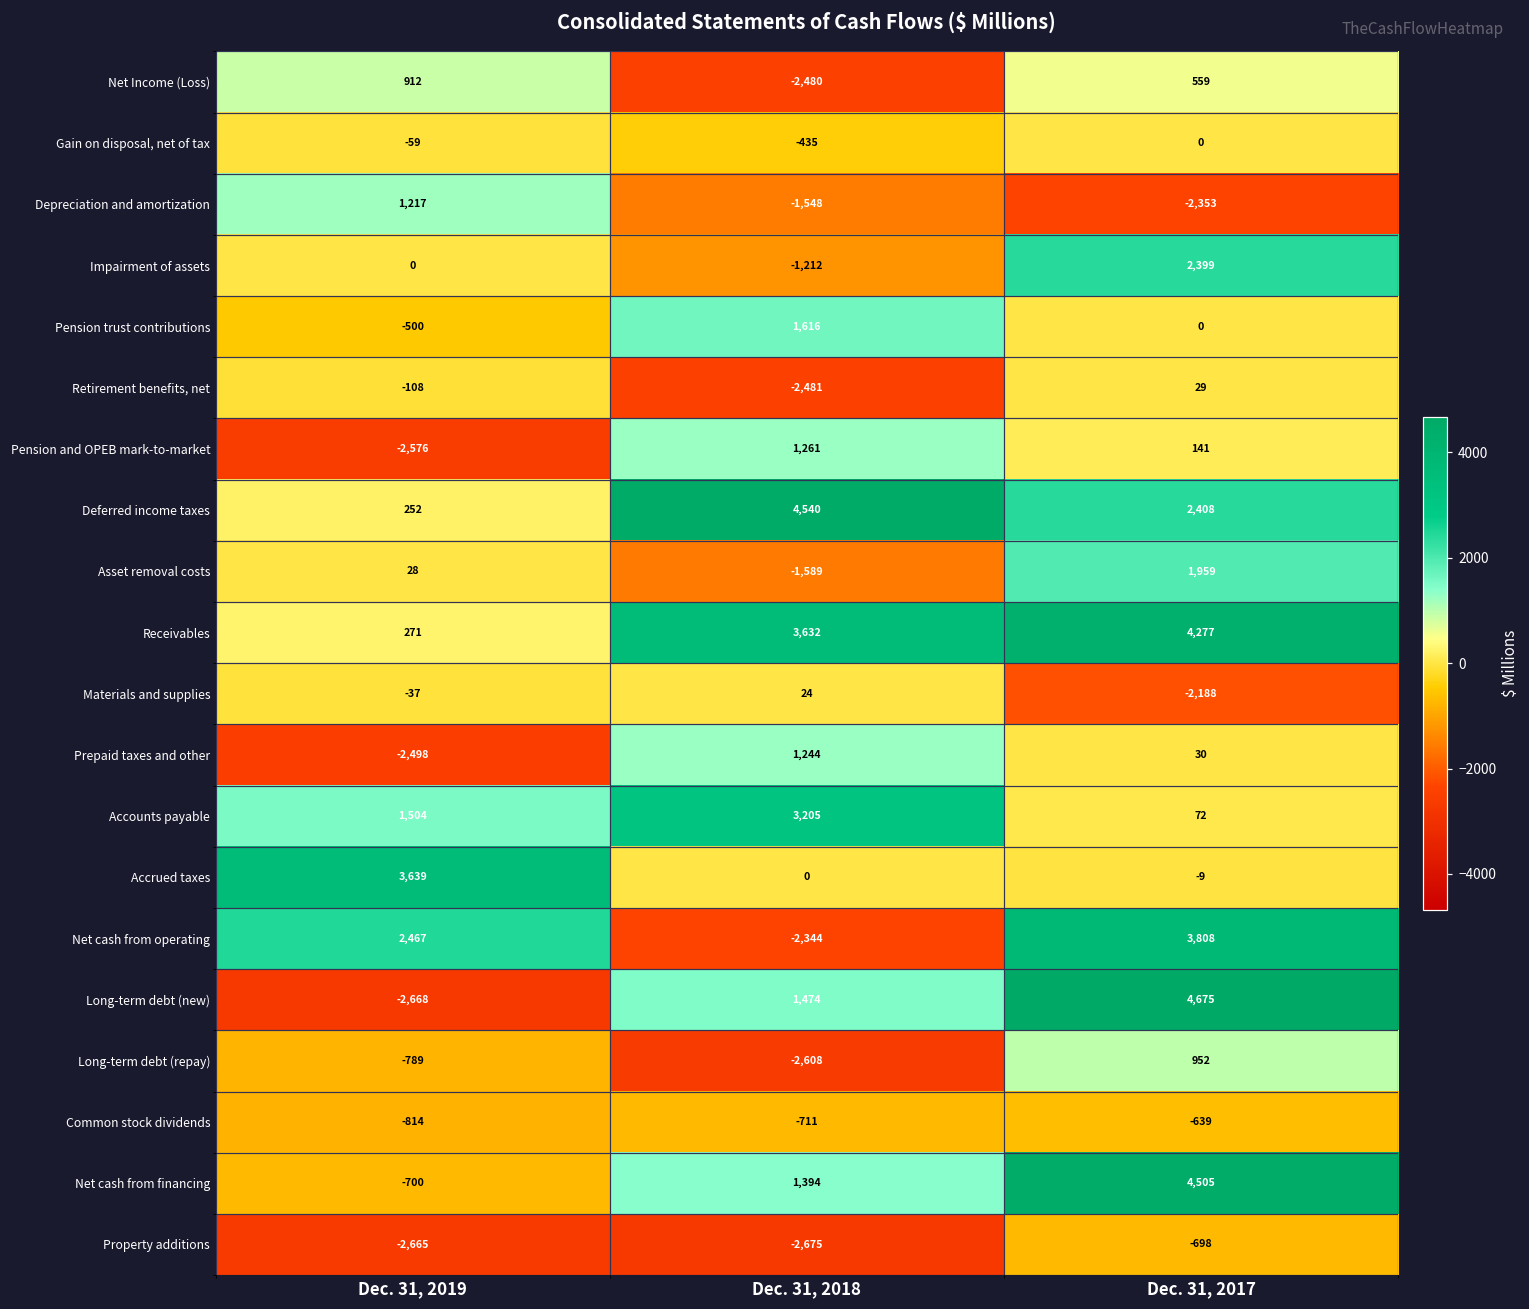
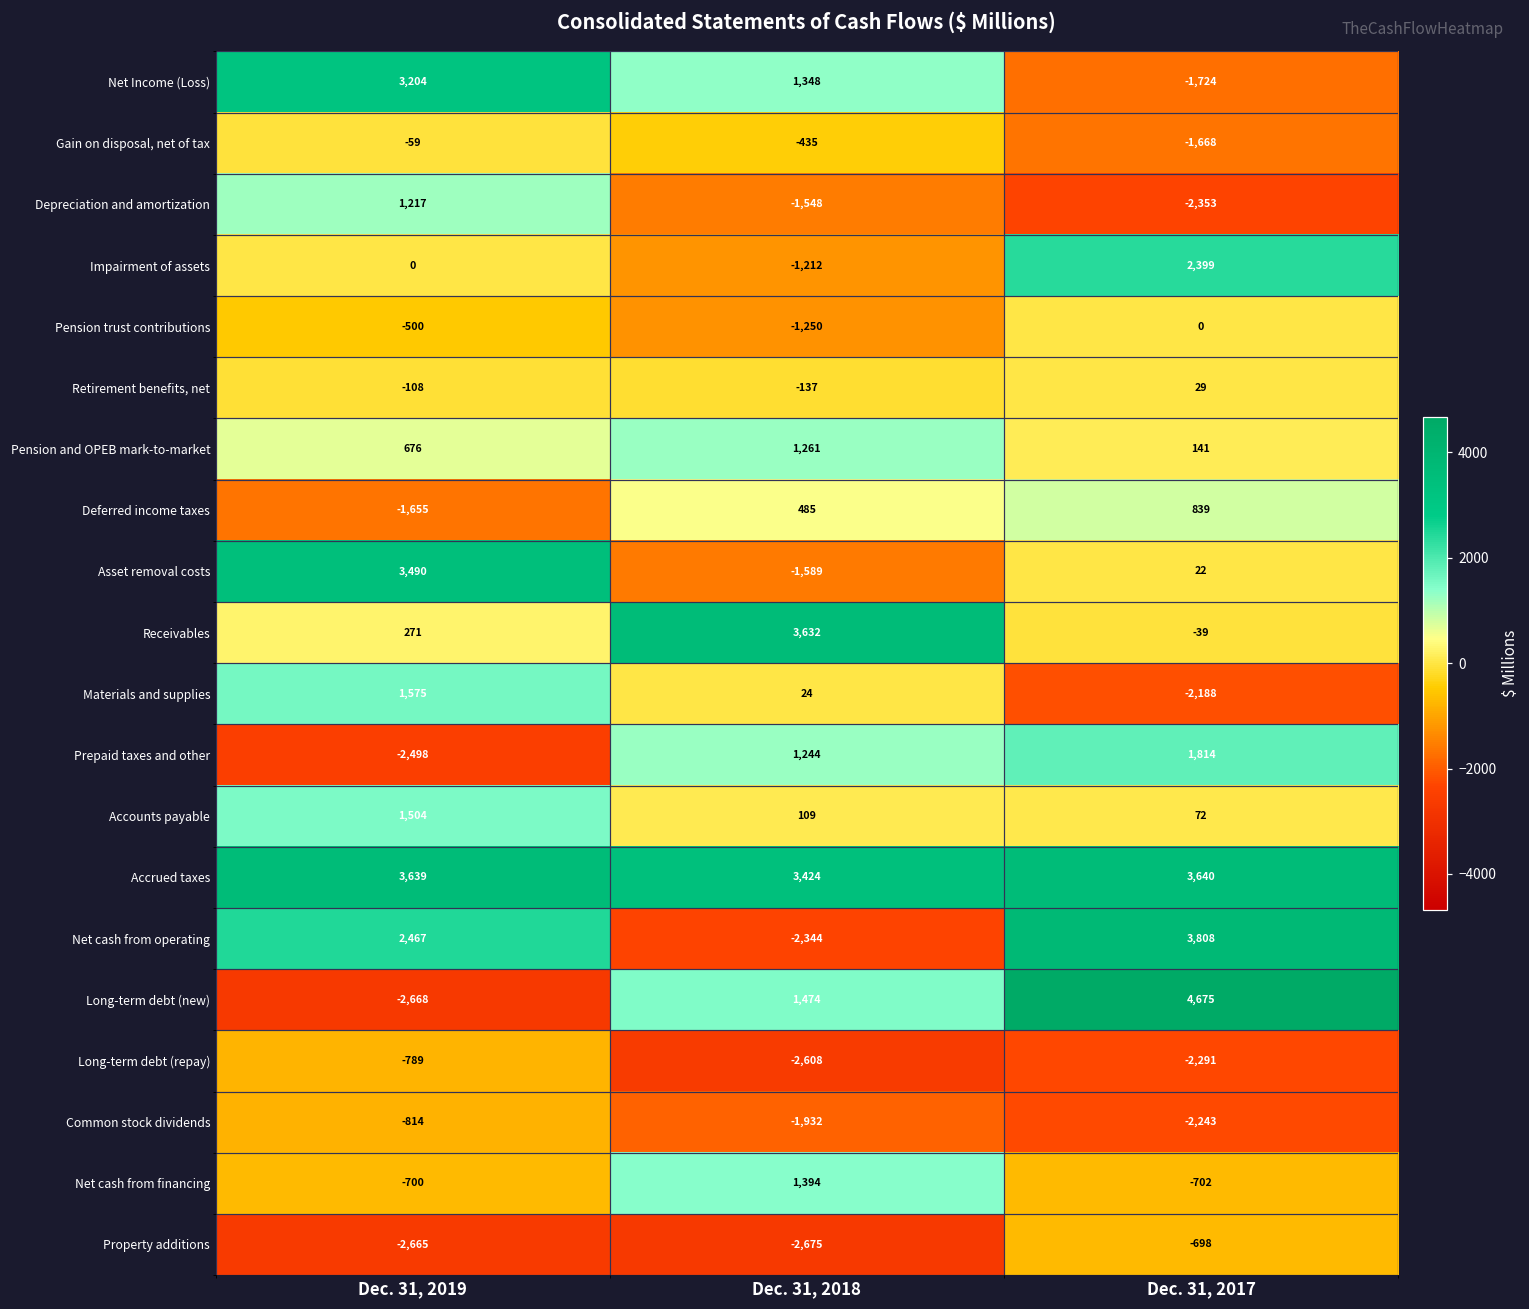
Net Income (Loss), Dec. 31, 2019: 912 -> 3,204
Net Income (Loss), Dec. 31, 2018: -2,480 -> 1,348
Net Income (Loss), Dec. 31, 2017: 559 -> -1,724
Gain on disposal, net of tax, Dec. 31, 2017: 0 -> -1,668
Pension trust contributions, Dec. 31, 2018: 1,616 -> -1,250
Retirement benefits, net, Dec. 31, 2018: -2,481 -> -137
Pension and OPEB mark-to-market, Dec. 31, 2019: -2,576 -> 676
Deferred income taxes, Dec. 31, 2019: 252 -> -1,655
Deferred income taxes, Dec. 31, 2018: 4,540 -> 485
Deferred income taxes, Dec. 31, 2017: 2,408 -> 839
Asset removal costs, Dec. 31, 2019: 28 -> 3,490
Asset removal costs, Dec. 31, 2017: 1,959 -> 22
Receivables, Dec. 31, 2017: 4,277 -> -39
Materials and supplies, Dec. 31, 2019: -37 -> 1,575
Prepaid taxes and other, Dec. 31, 2017: 30 -> 1,814
Accounts payable, Dec. 31, 2018: 3,205 -> 109
Accrued taxes, Dec. 31, 2018: 0 -> 3,424
Accrued taxes, Dec. 31, 2017: -9 -> 3,640
Long-term debt (repay), Dec. 31, 2017: 952 -> -2,291
Common stock dividends, Dec. 31, 2018: -711 -> -1,932
Common stock dividends, Dec. 31, 2017: -639 -> -2,243
Net cash from financing, Dec. 31, 2017: 4,505 -> -702
